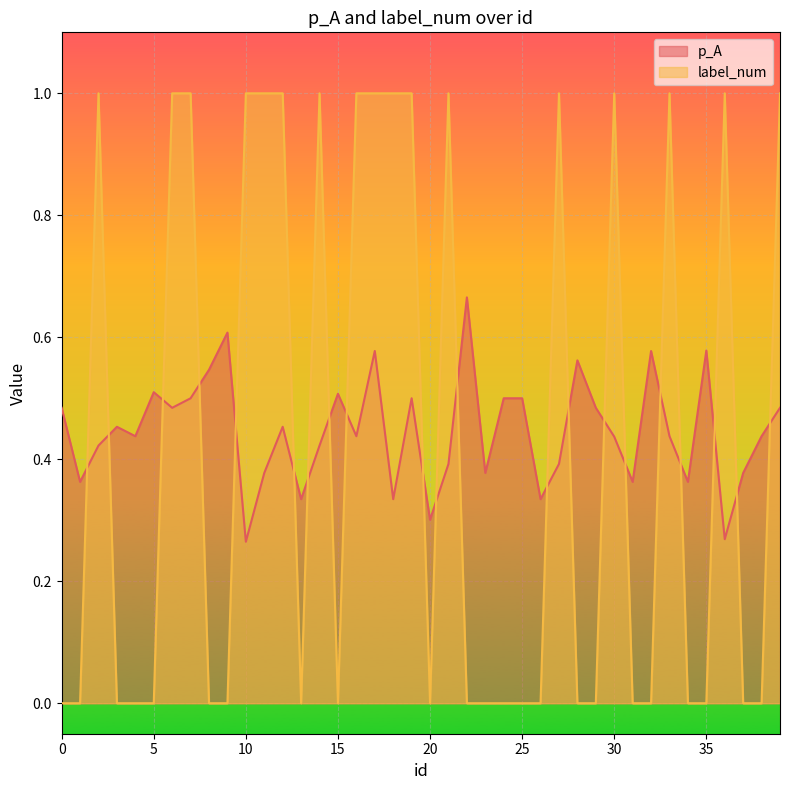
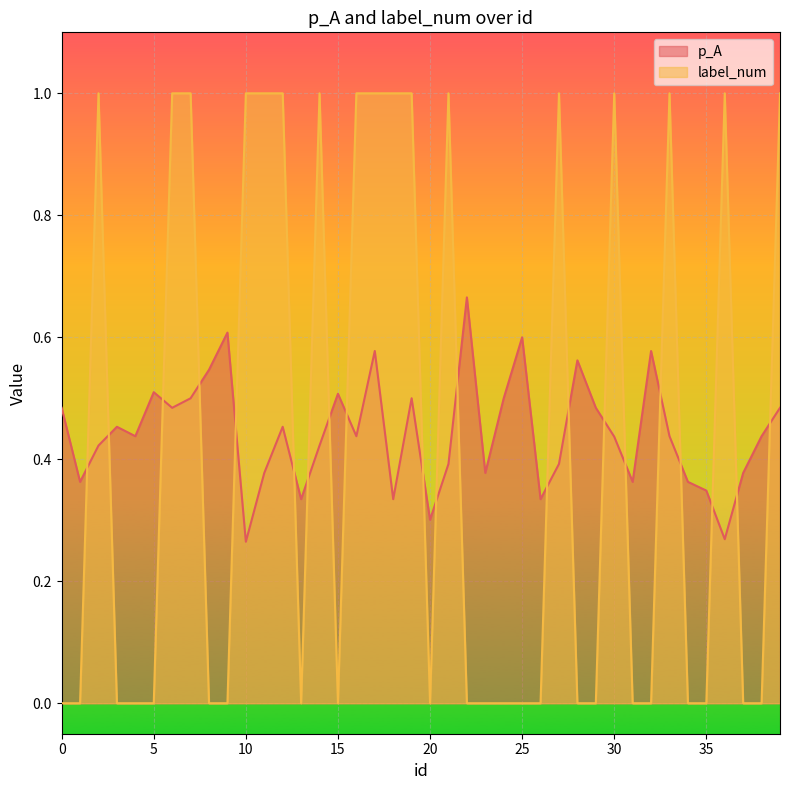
p_A, 25: 0.5 -> 0.6
p_A, 35: 0.58 -> 0.35
